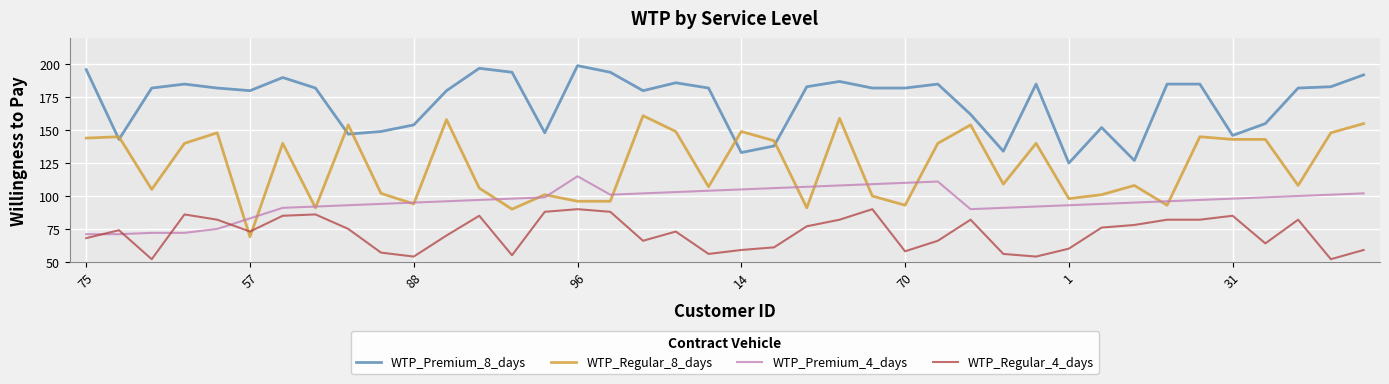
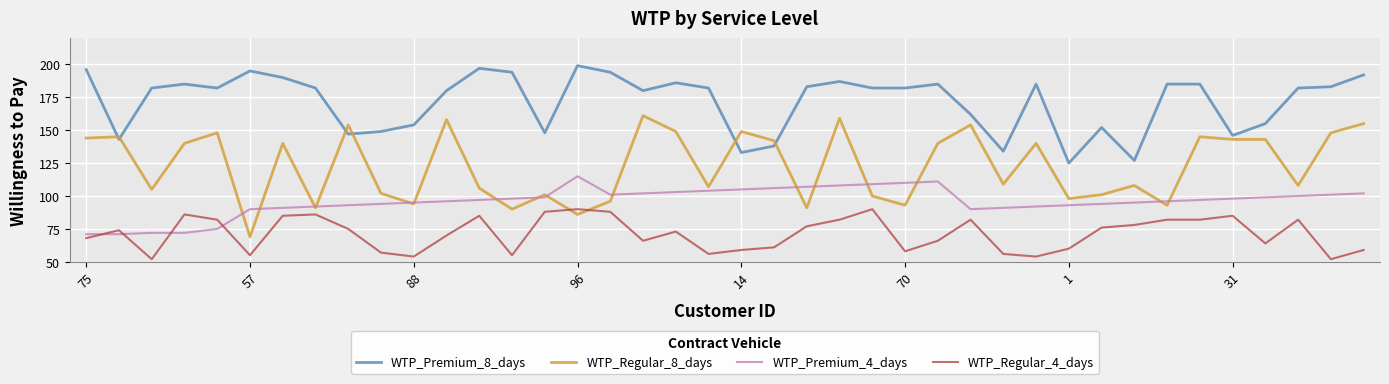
WTP_Premium_8_days, 57: 180 -> 195
WTP_Premium_4_days, 57: 83 -> 90
WTP_Regular_4_days, 57: 73 -> 55
WTP_Regular_8_days, 96: 96 -> 86
